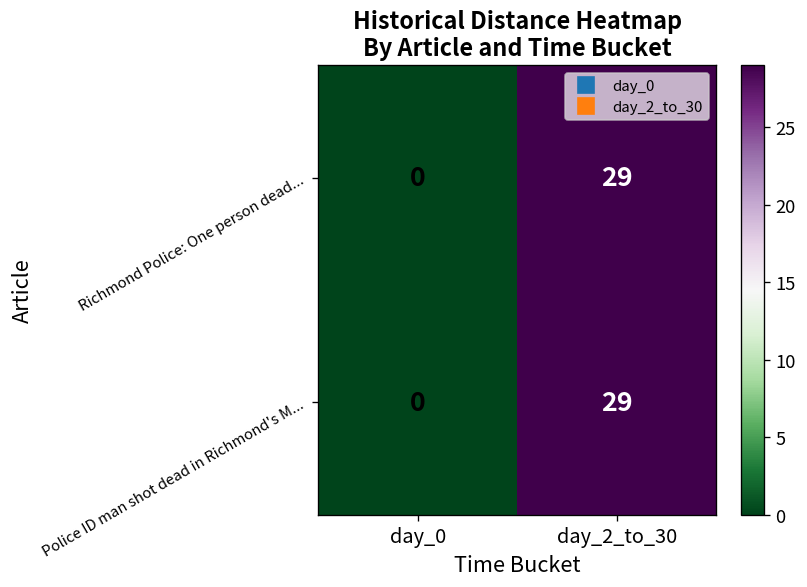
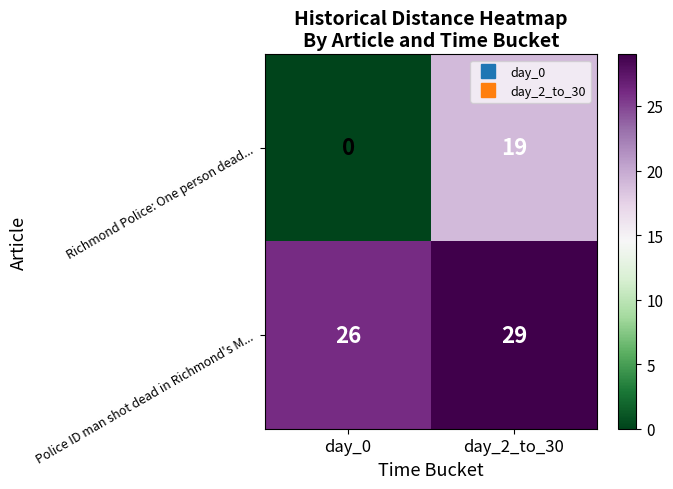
Richmond Police: One person dead..., day_2_to_30: 29 -> 19
Police ID man shot dead in Richmond's M..., day_0: 0 -> 26
